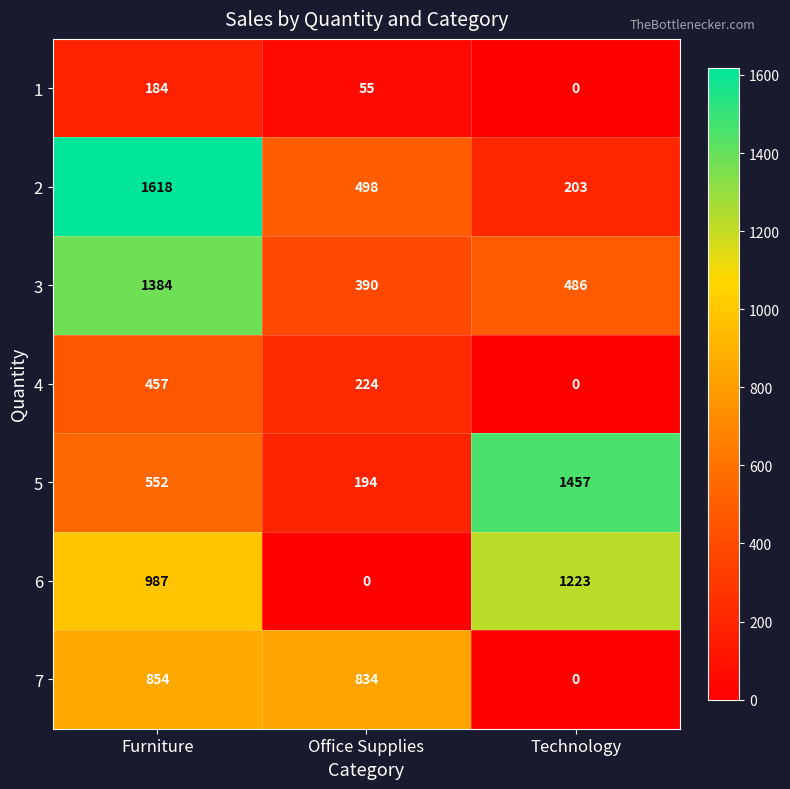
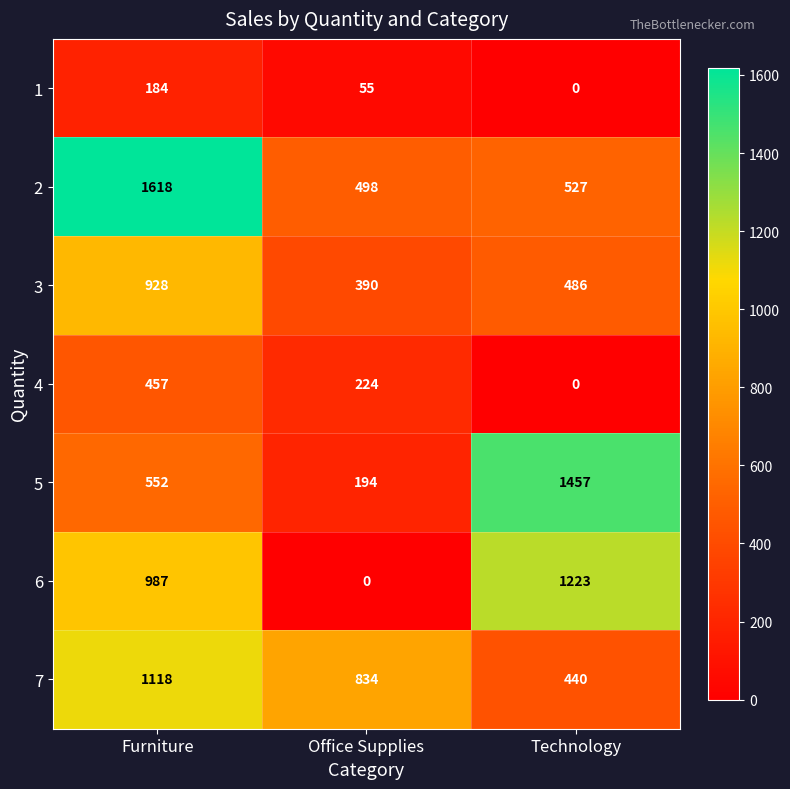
2, Technology: 203 -> 527
3, Furniture: 1384 -> 928
7, Furniture: 854 -> 1118
7, Technology: 0 -> 440
